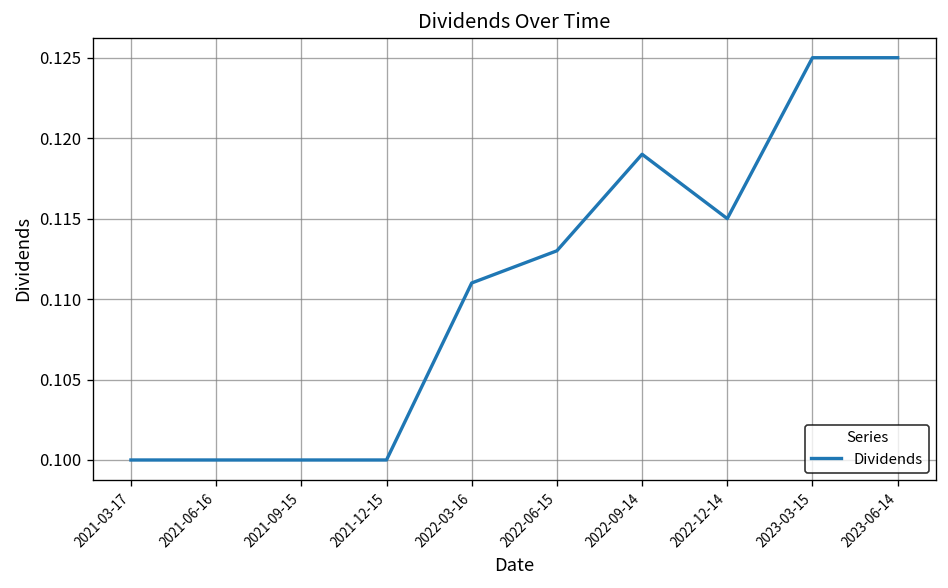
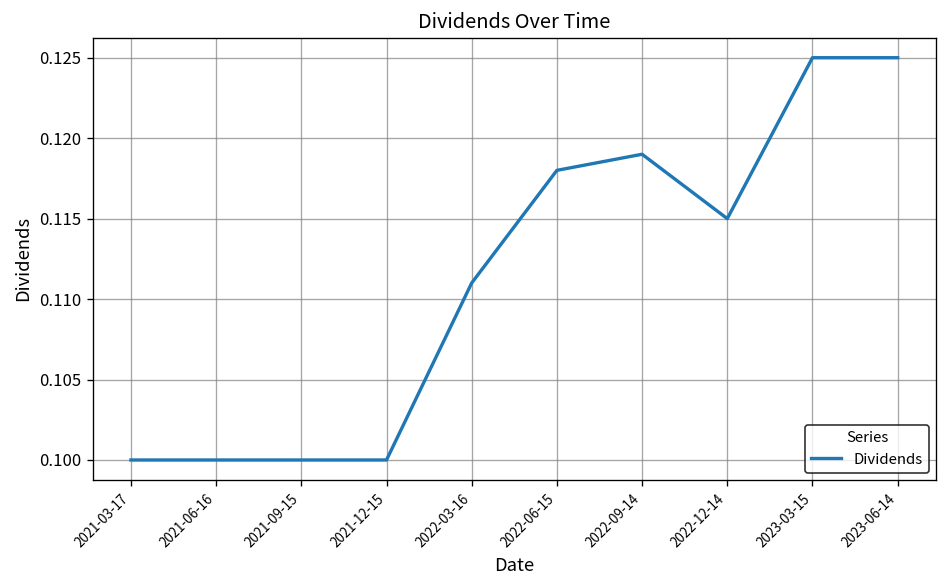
2022-06-15: 0.113 -> 0.118
